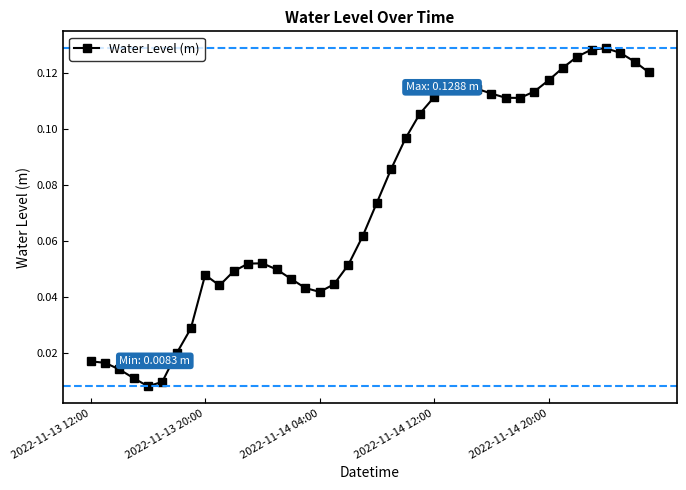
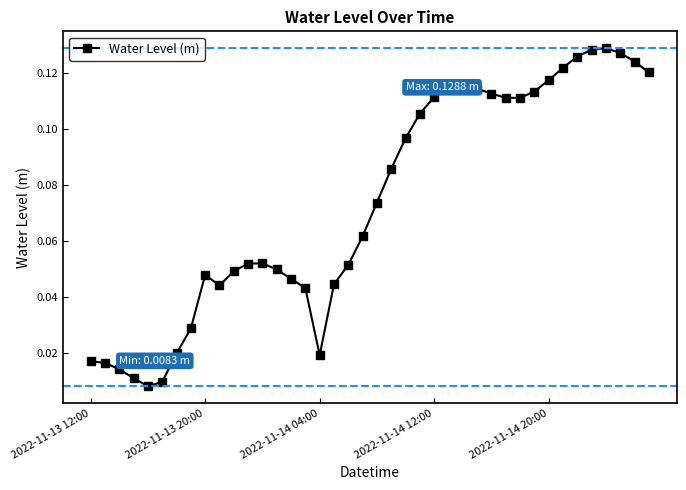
2022-11-14 04:00: 0.042 -> 0.019
